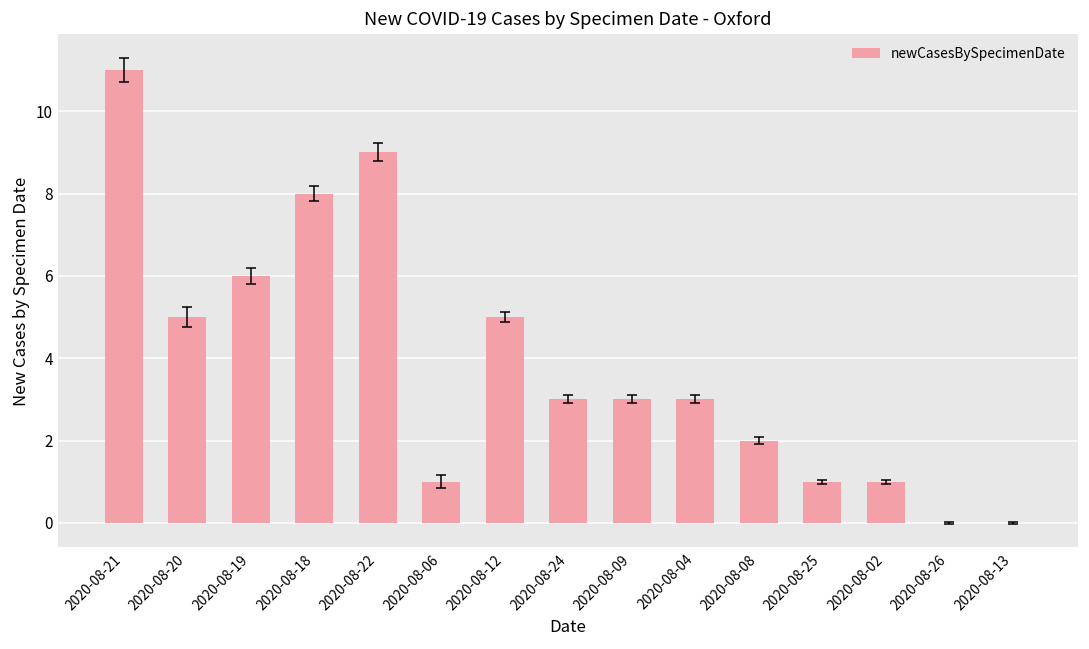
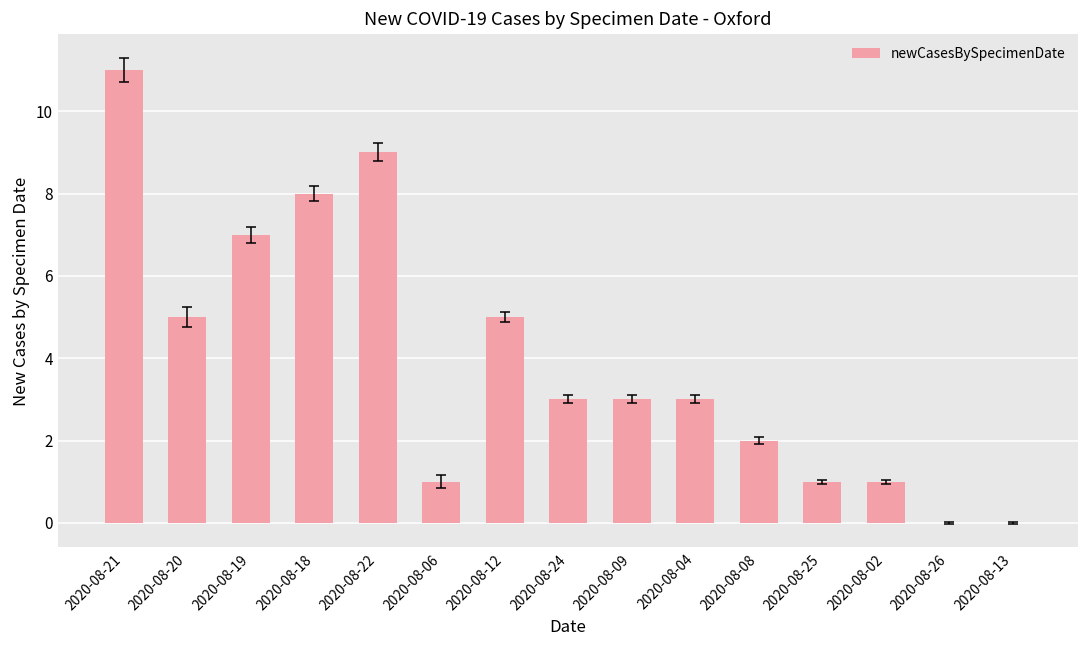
newCasesBySpecimenDate, 2020-08-19: 6 -> 7
